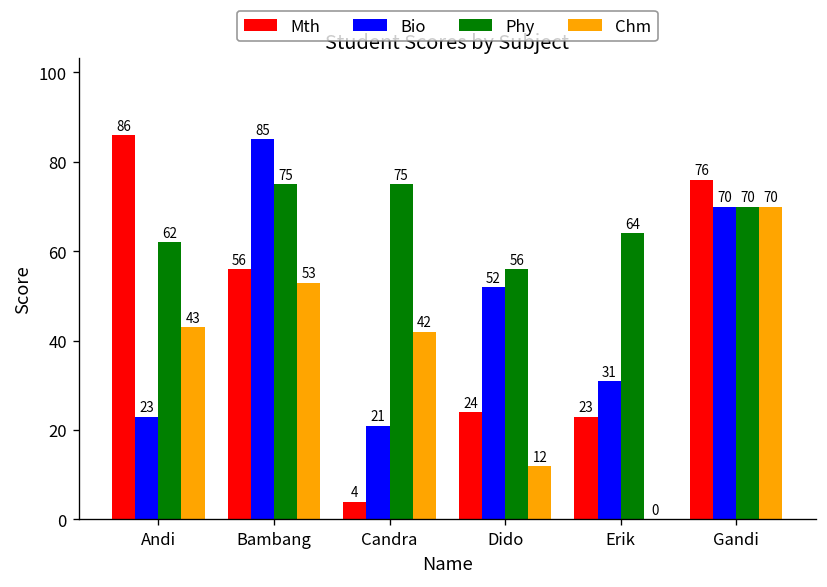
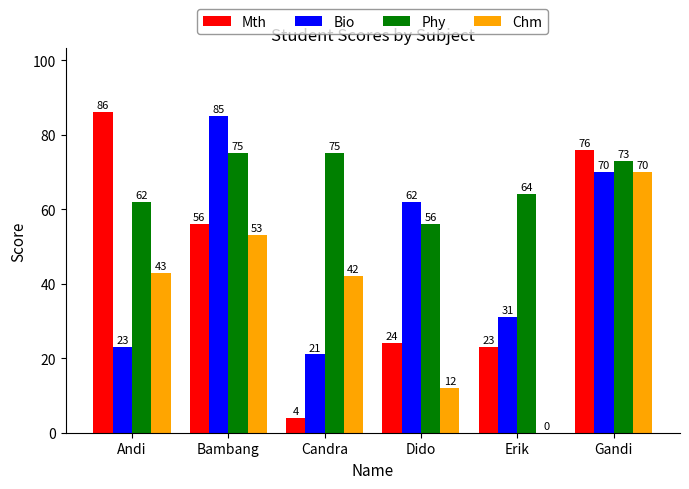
Bio, Dido: 52 -> 62
Phy, Gandi: 70 -> 73
